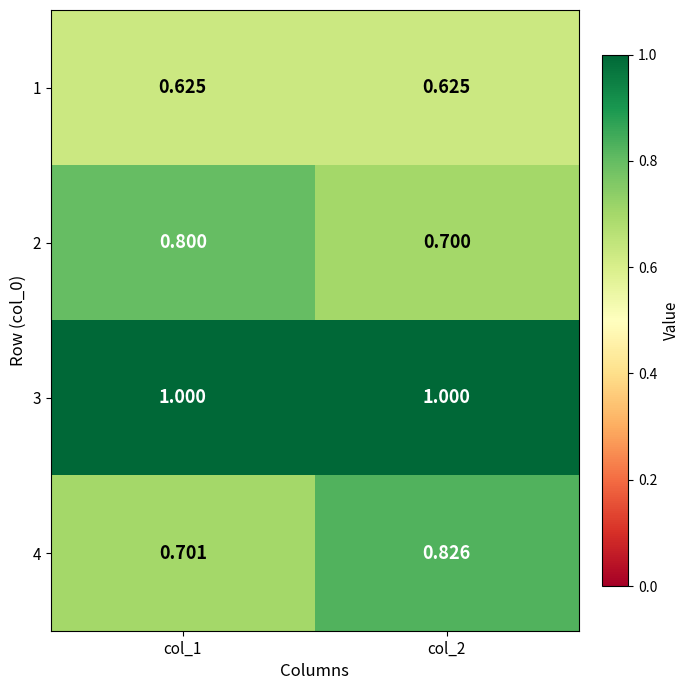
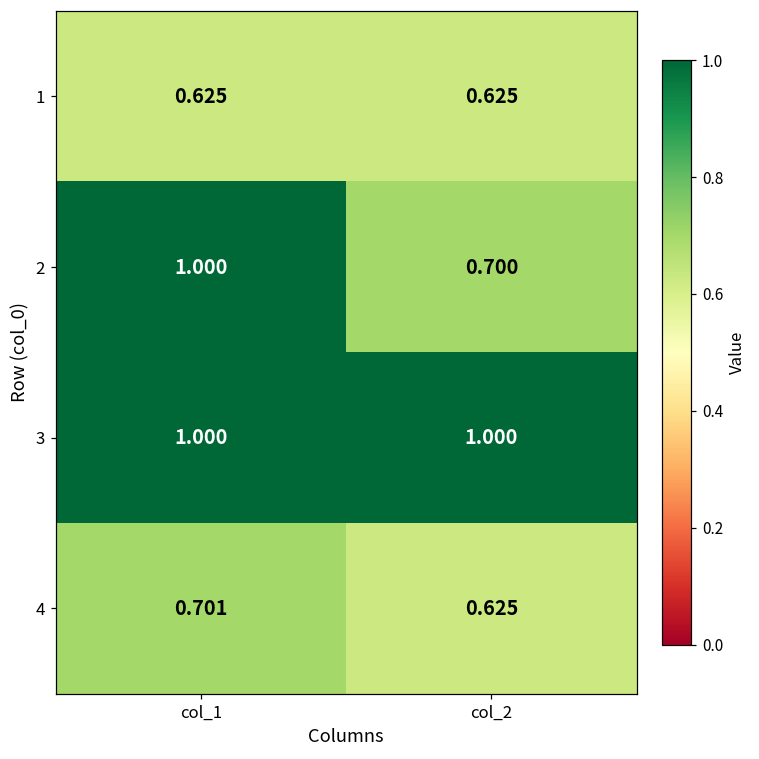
2, col_1: 0.800 -> 1.000
4, col_2: 0.826 -> 0.625
